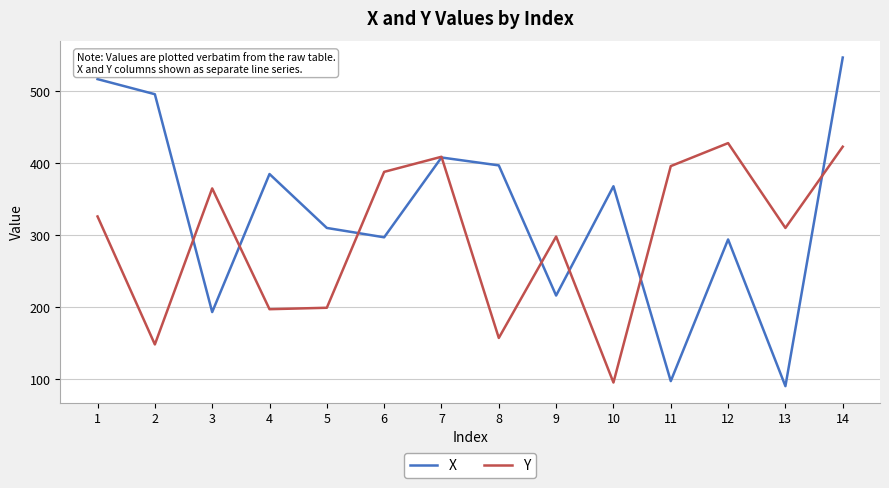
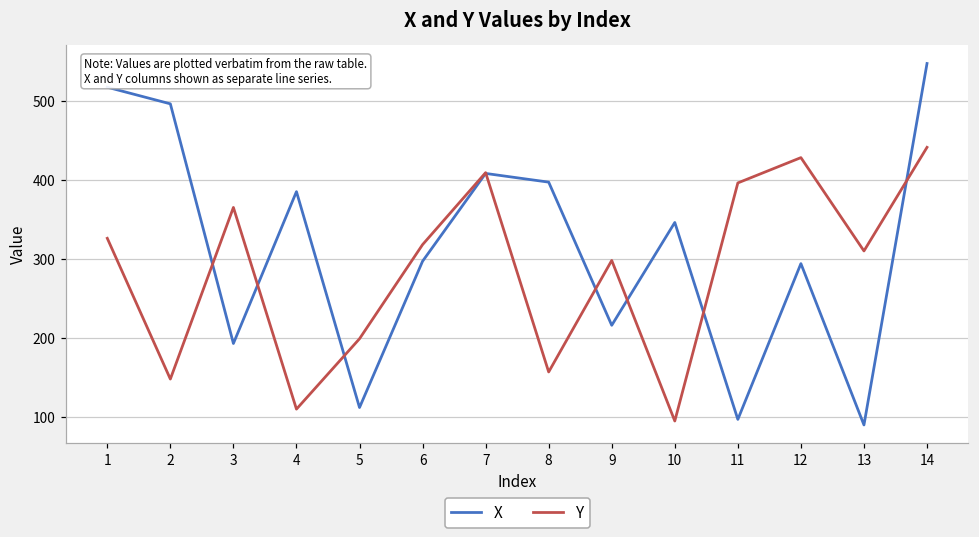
Y, 4: 200 -> 110
X, 5: 310 -> 110
Y, 6: 390 -> 320
X, 10: 370 -> 350
Y, 14: 420 -> 440
